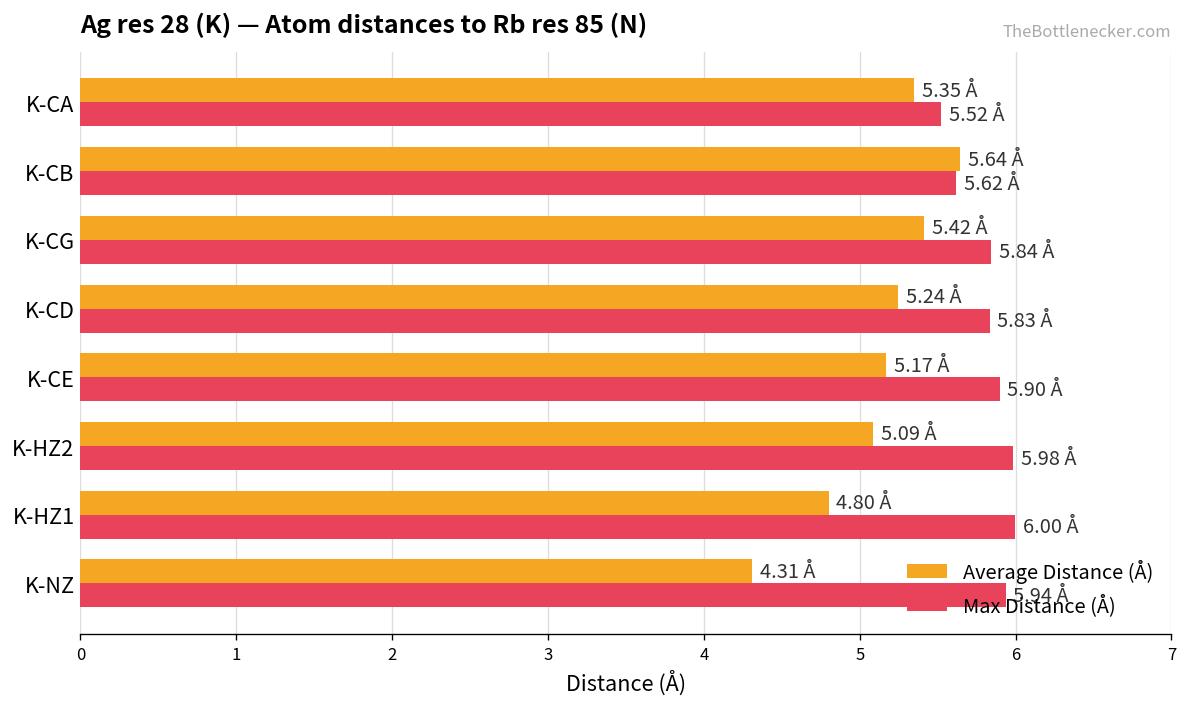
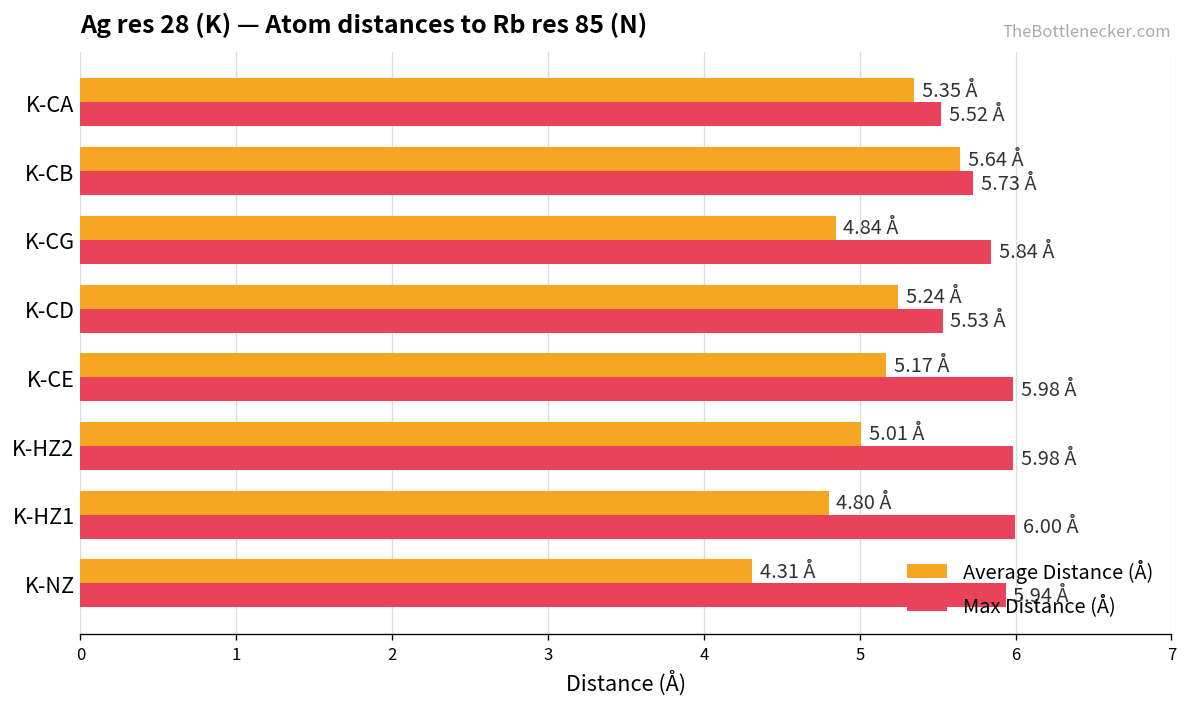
Max Distance (Å), K-CB: 5.62 -> 5.73
Average Distance (Å), K-CG: 5.42 -> 4.84
Max Distance (Å), K-CD: 5.83 -> 5.53
Max Distance (Å), K-CE: 5.90 -> 5.98
Average Distance (Å), K-HZ2: 5.09 -> 5.01
